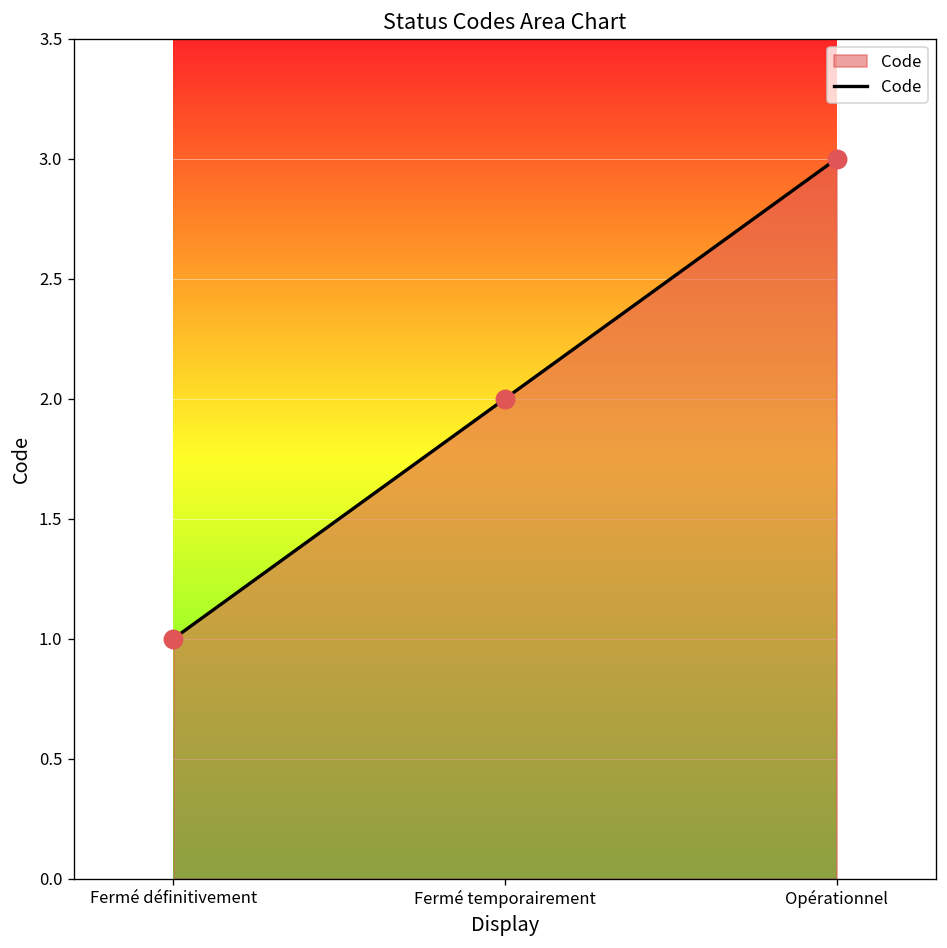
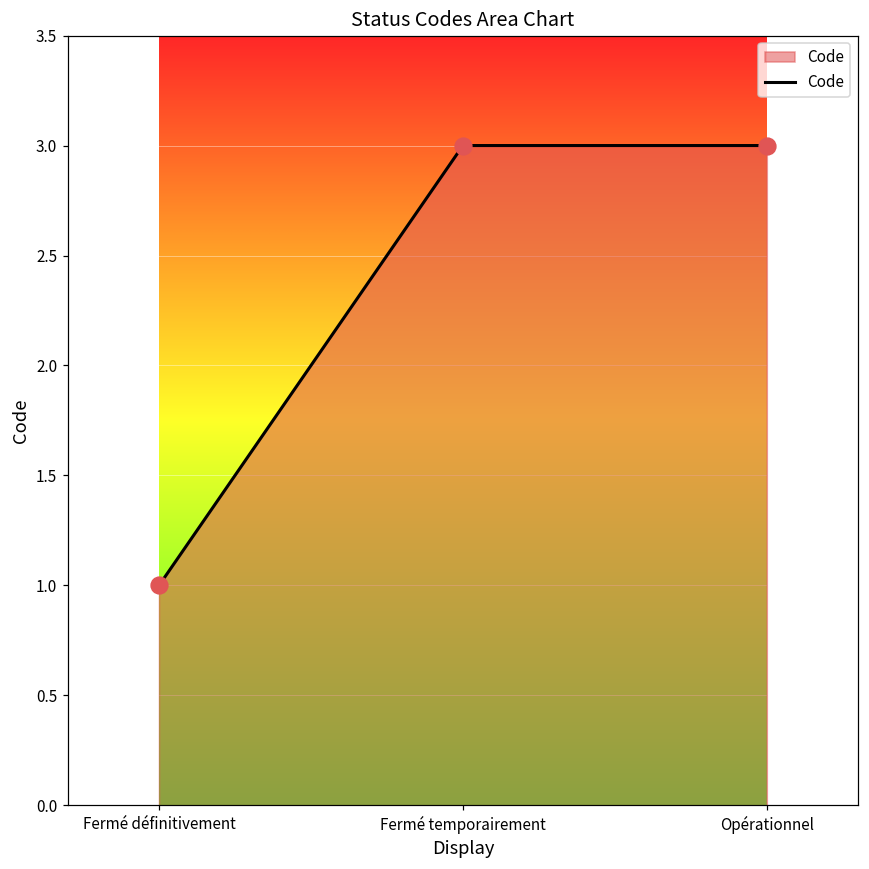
Fermé temporairement: 2 -> 3
